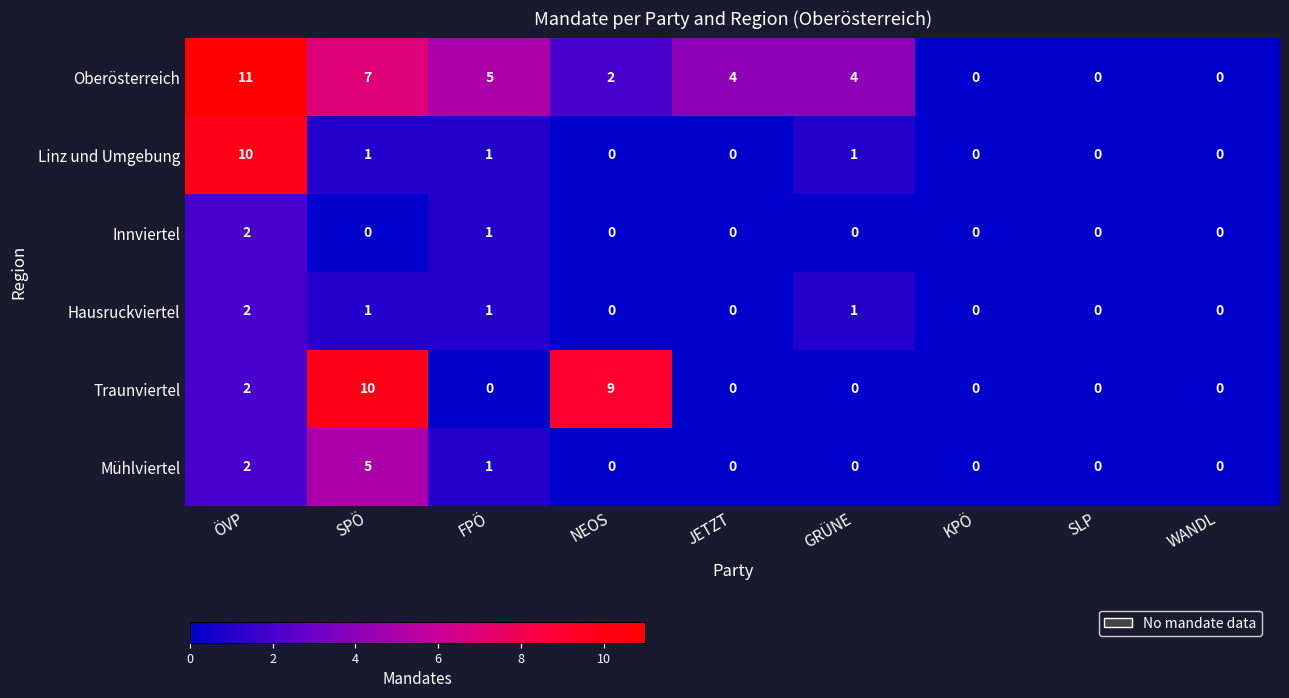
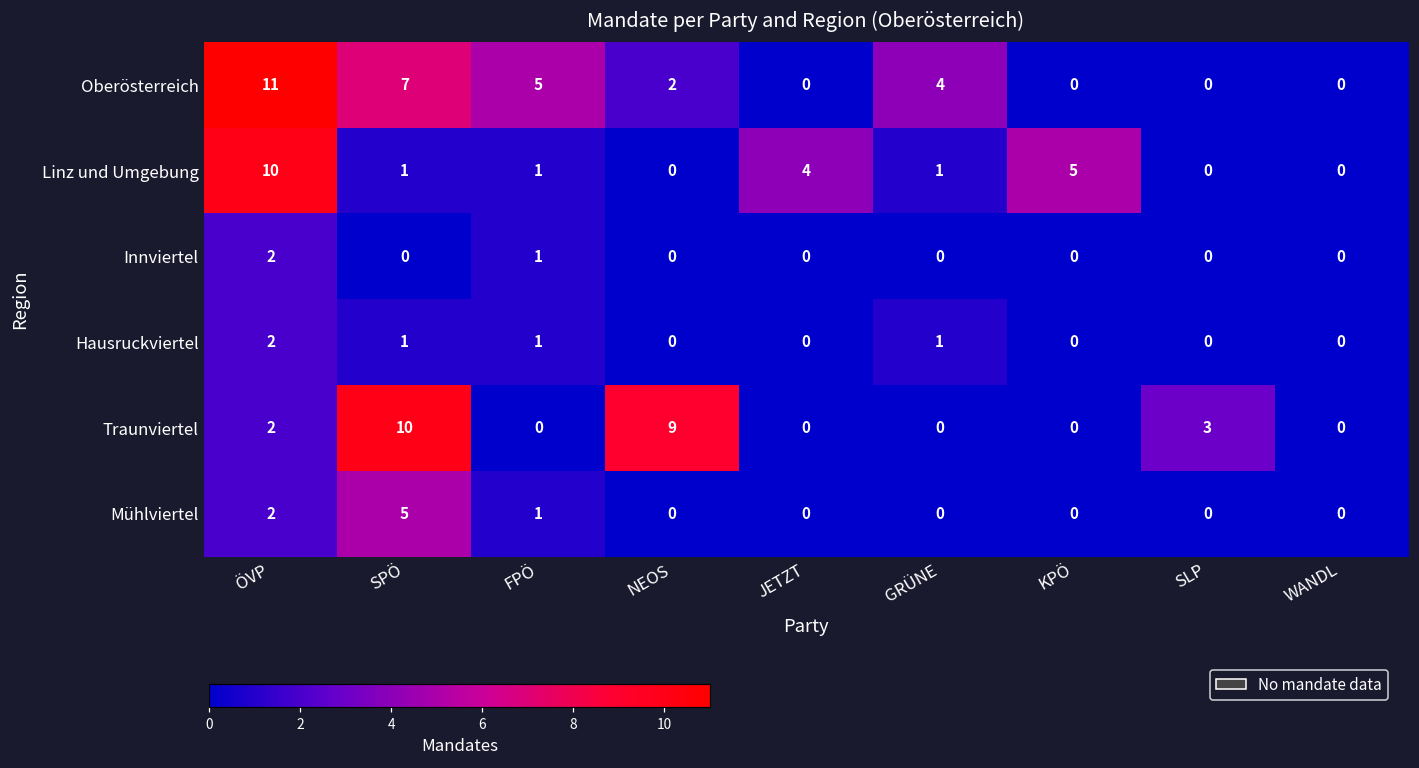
Oberösterreich, JETZT: 4 -> 0
Linz und Umgebung, JETZT: 0 -> 4
Linz und Umgebung, KPÖ: 0 -> 5
Traunviertel, SLP: 0 -> 3
